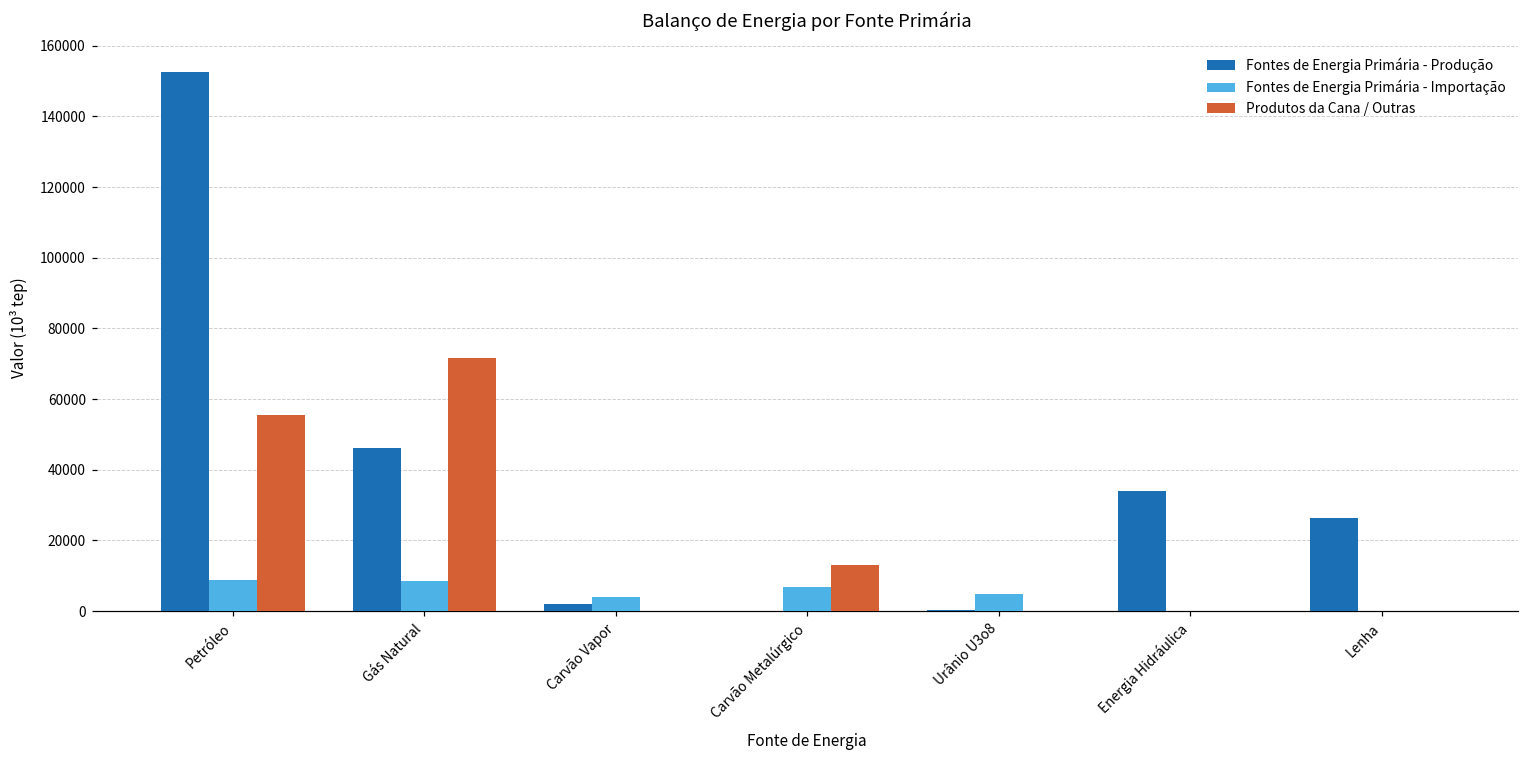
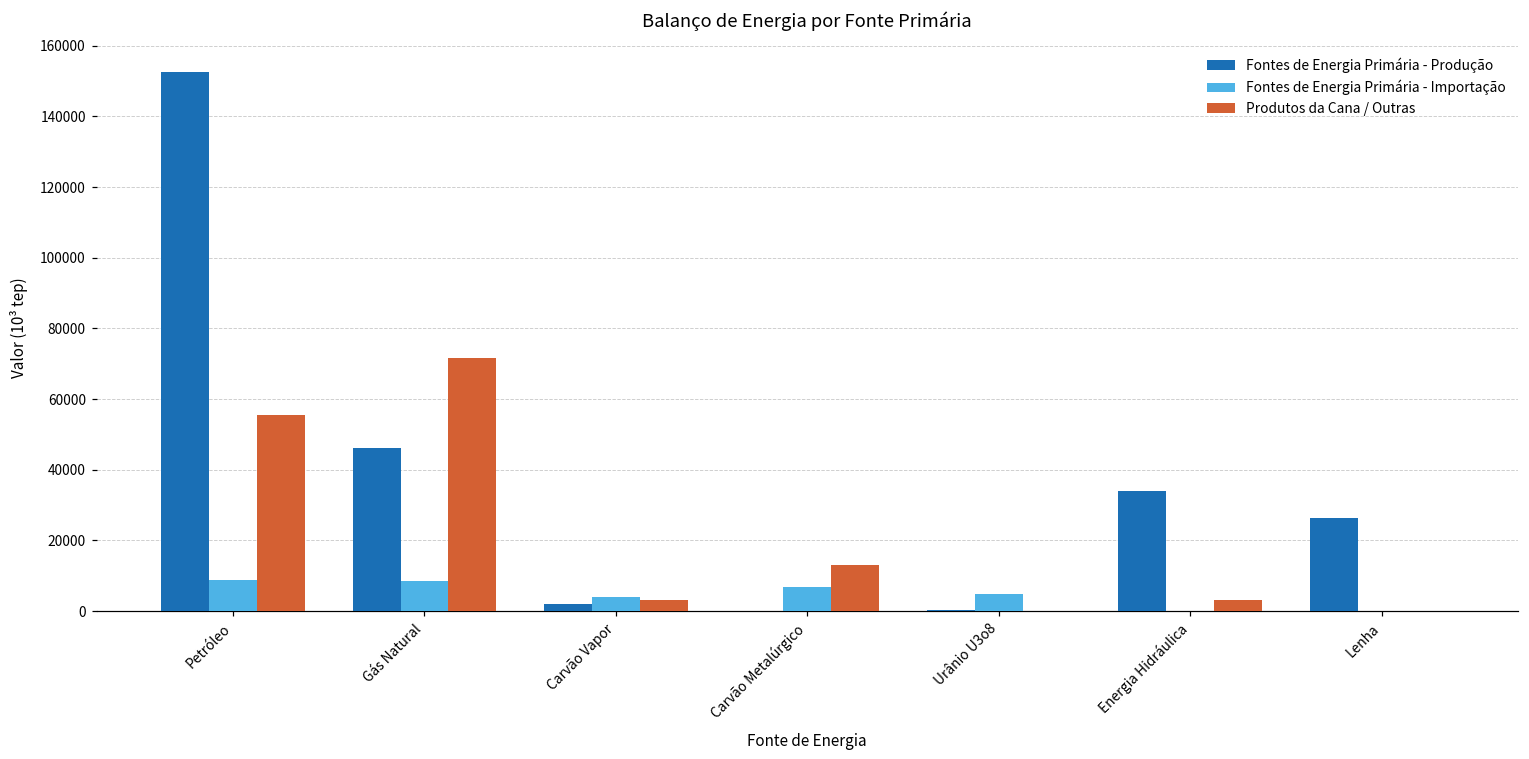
Produtos da Cana / Outras, Carvão Vapor: 0 -> 3000
Produtos da Cana / Outras, Energia Hidráulica: 0 -> 3000
